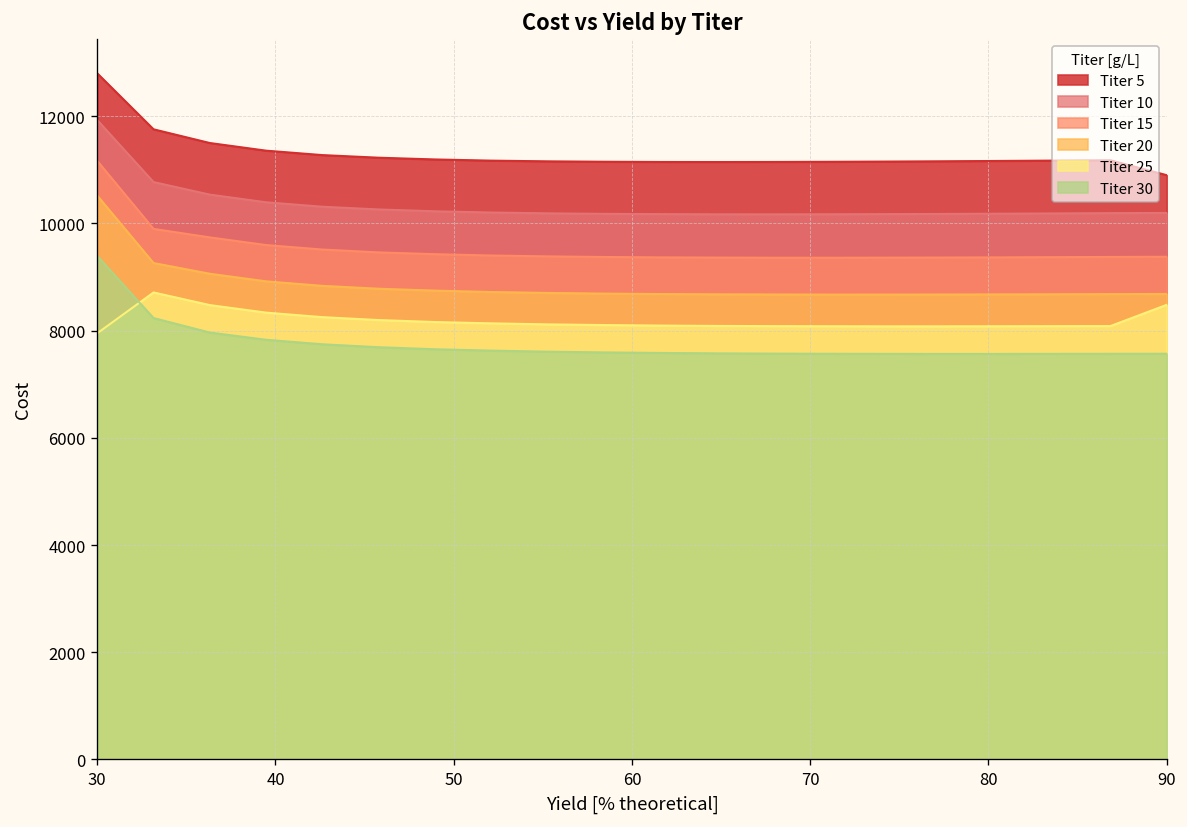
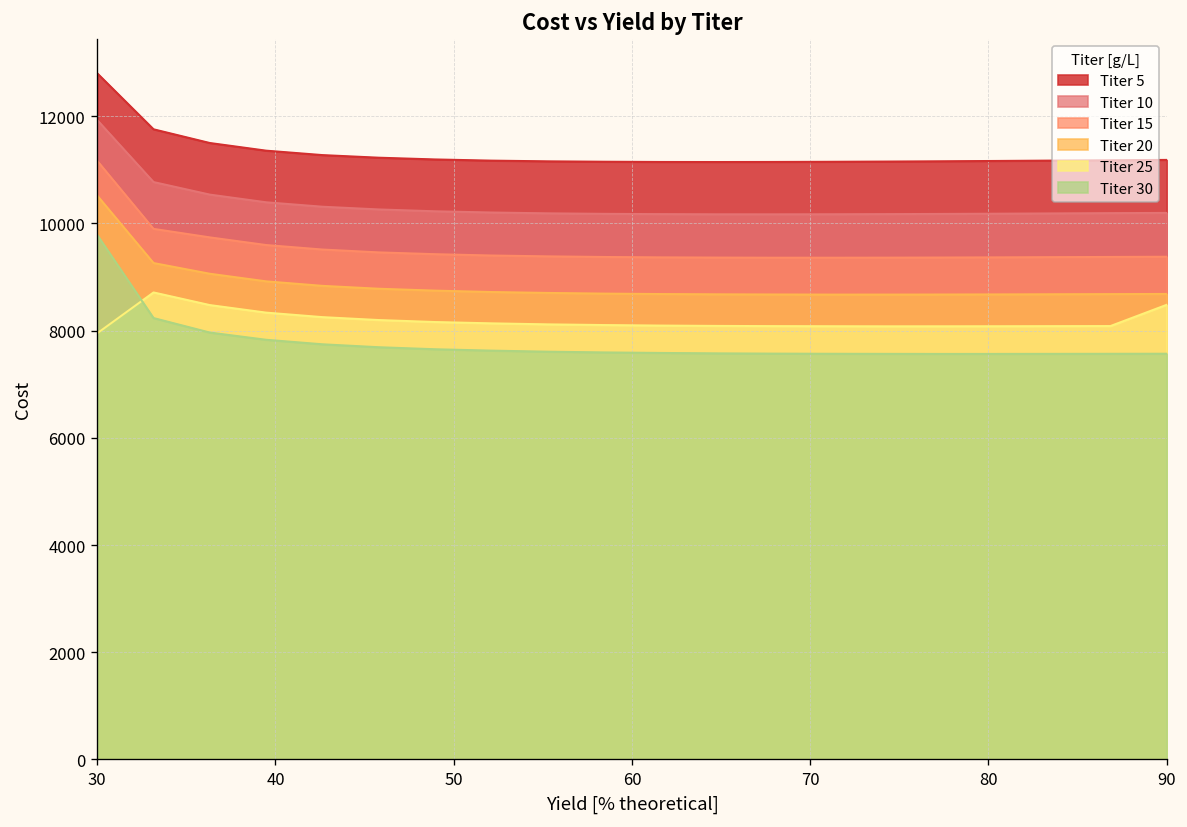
Titer 30, 30: 9400 -> 9800
Titer 5, 90: 10900 -> 11200
